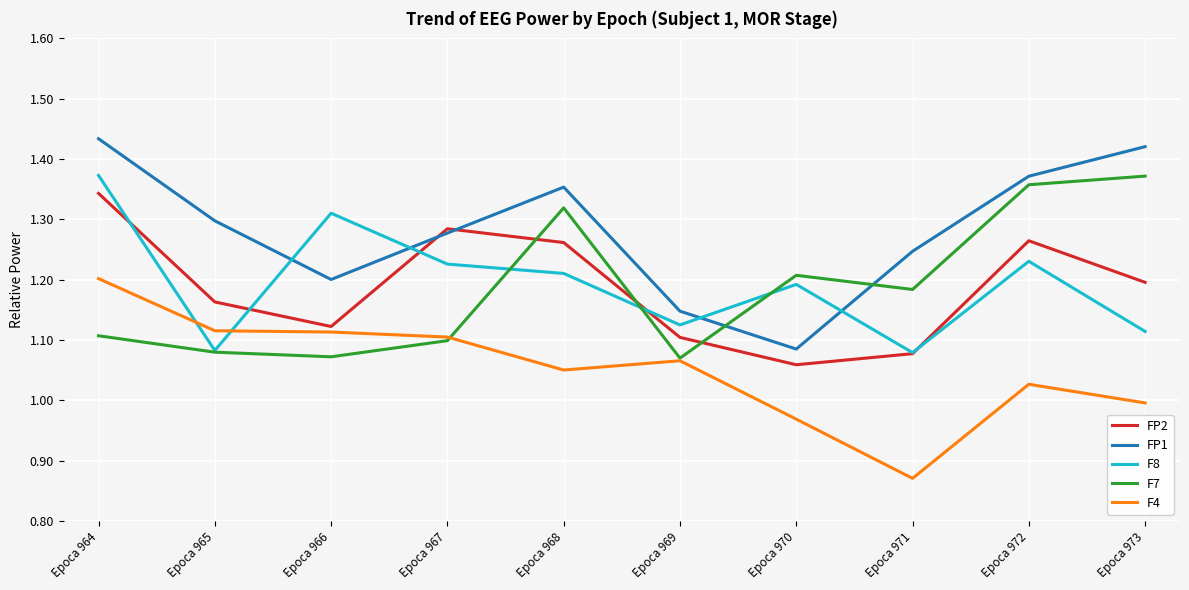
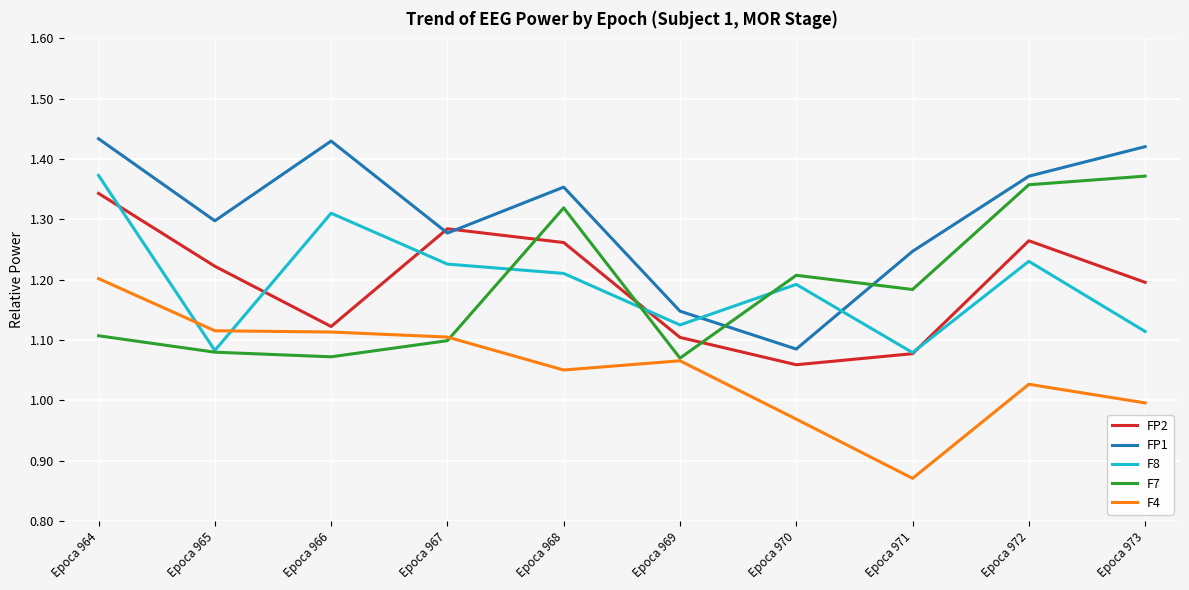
FP2, Epoca 965: 1.16 -> 1.22
FP1, Epoca 966: 1.20 -> 1.43
